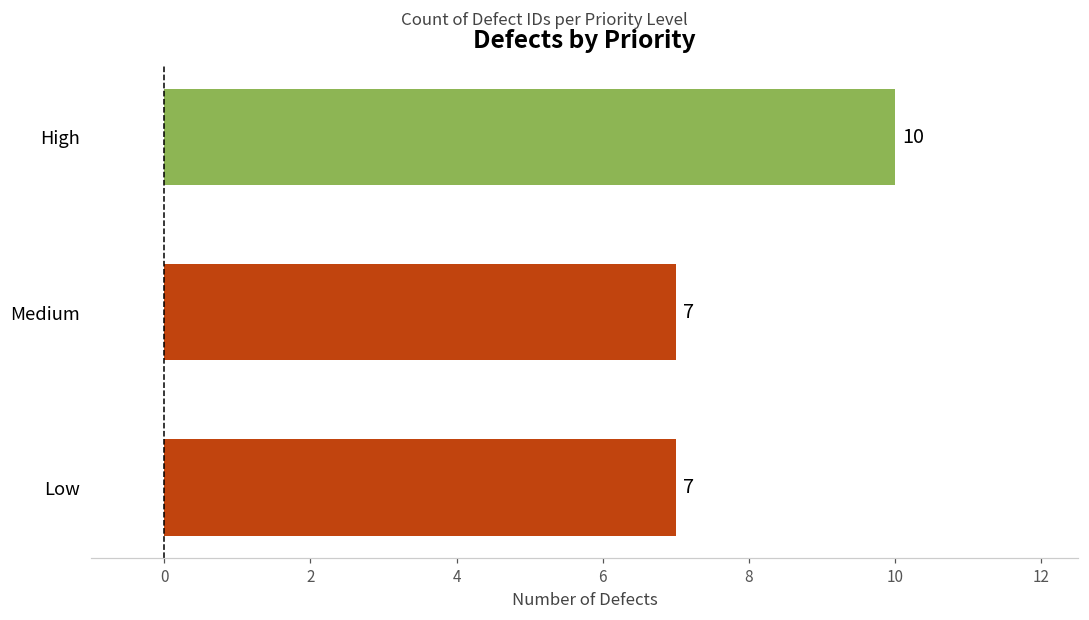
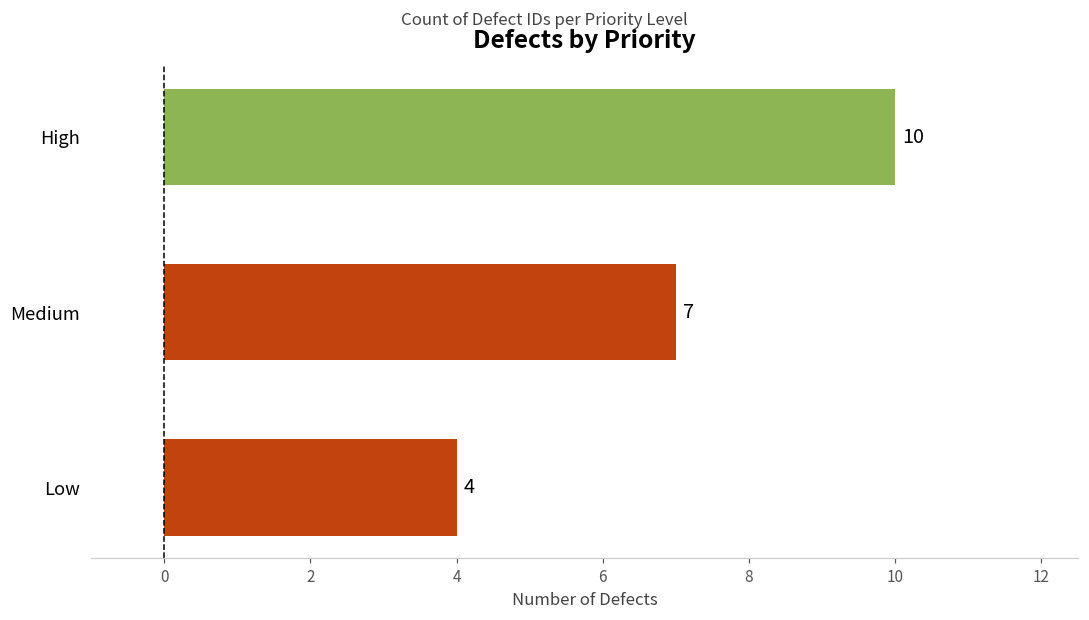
Low: 7 -> 4
